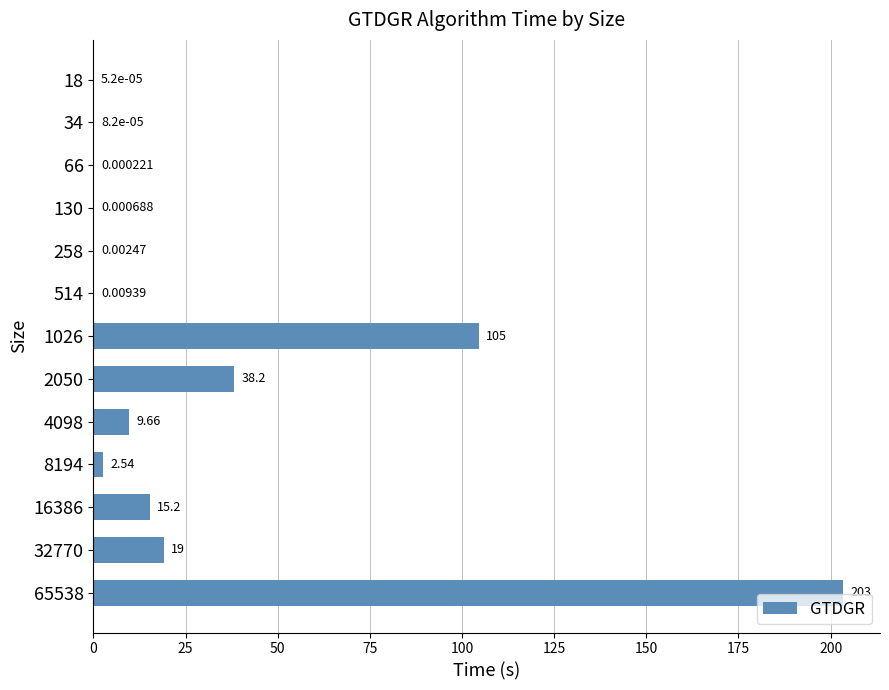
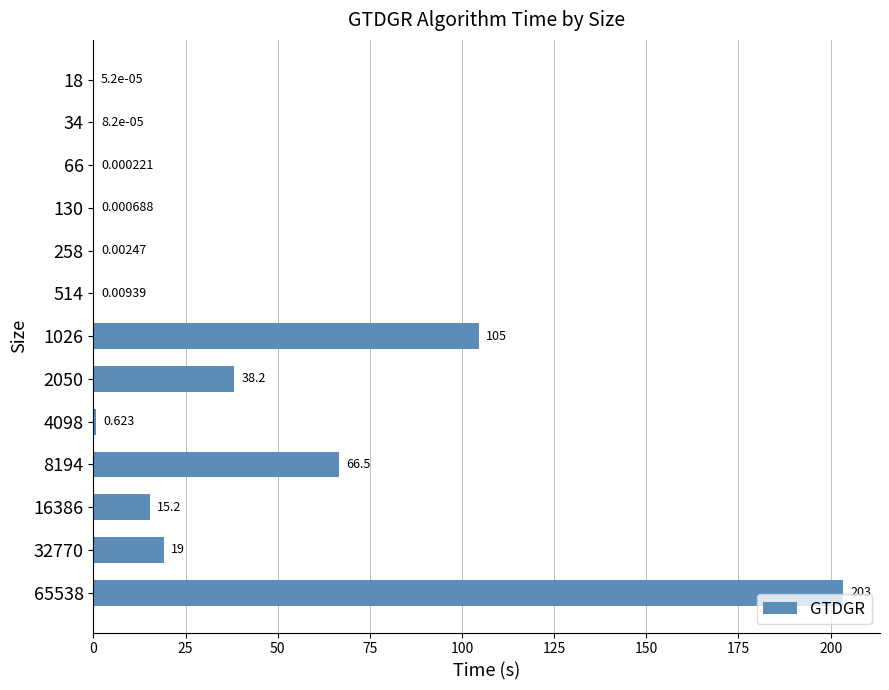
4098: 9.66 -> 0.623
8194: 2.54 -> 66.5
